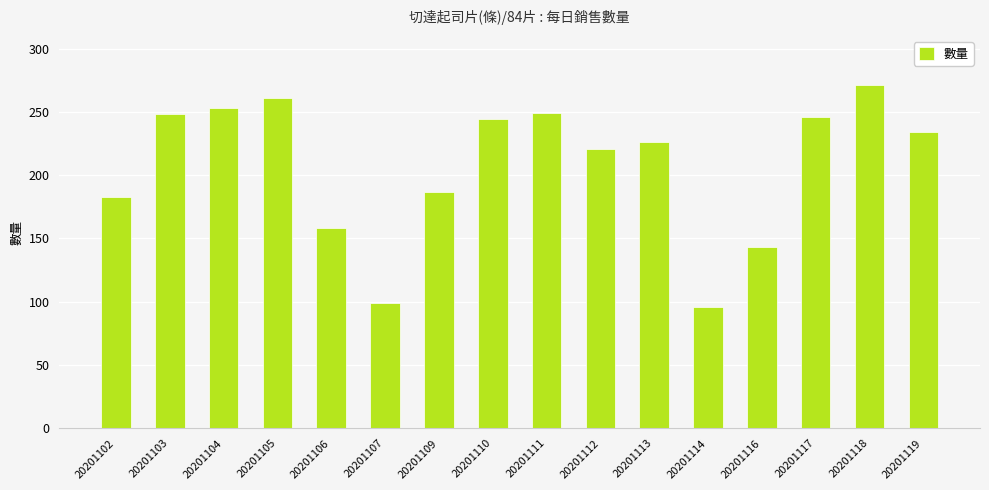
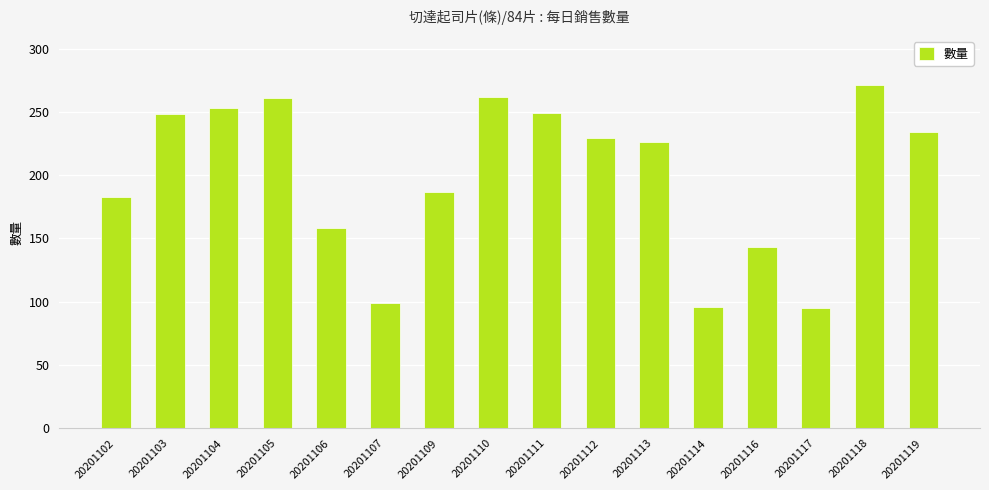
20201110: 244 -> 262
20201112: 221 -> 229
20201117: 246 -> 95
